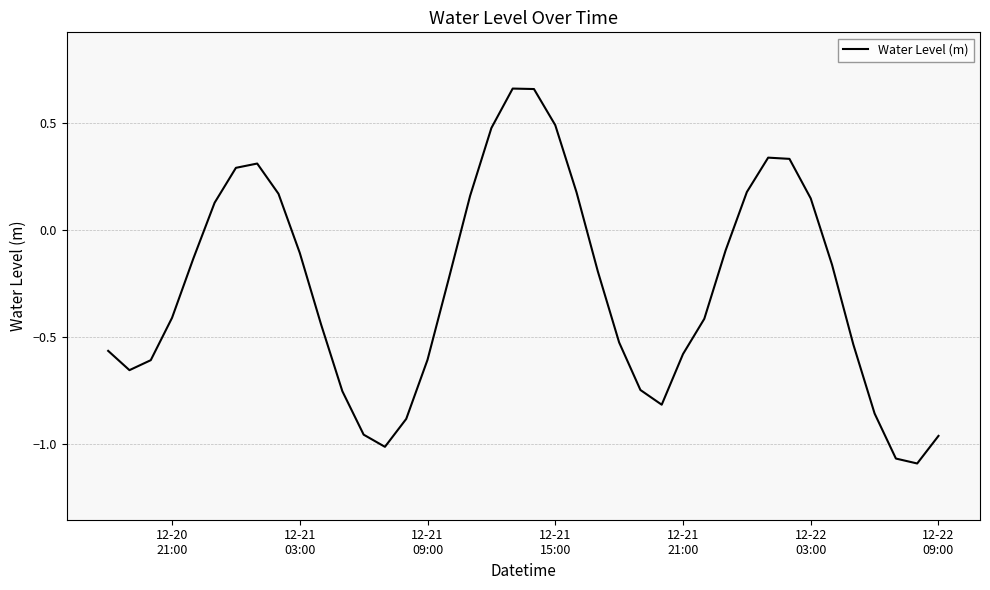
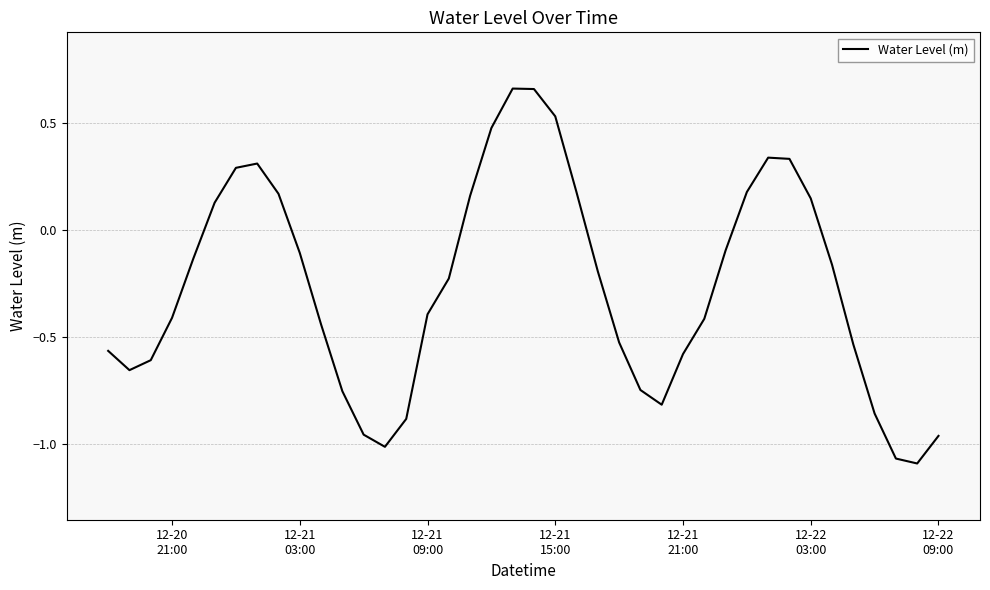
12-21 09:00: -0.61 -> -0.39
12-21 15:00: 0.49 -> 0.53
